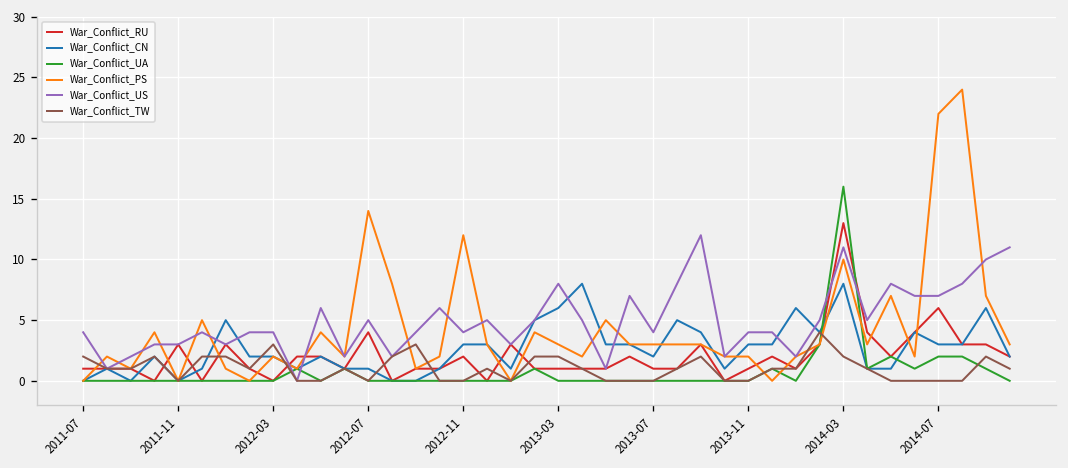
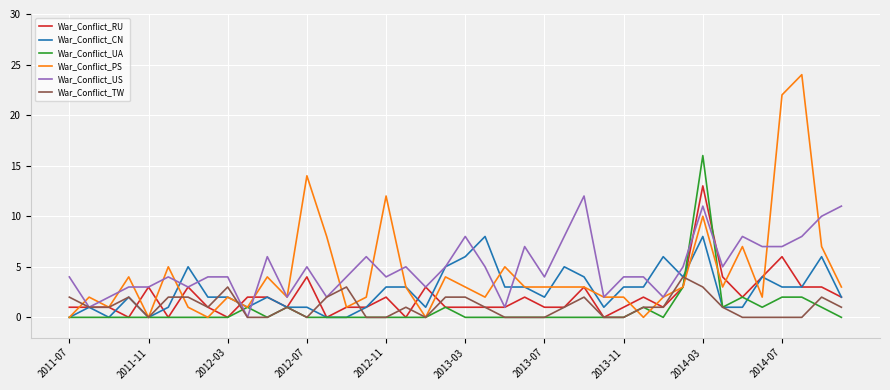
War_Conflict_TW, 2014-03: 2 -> 3
